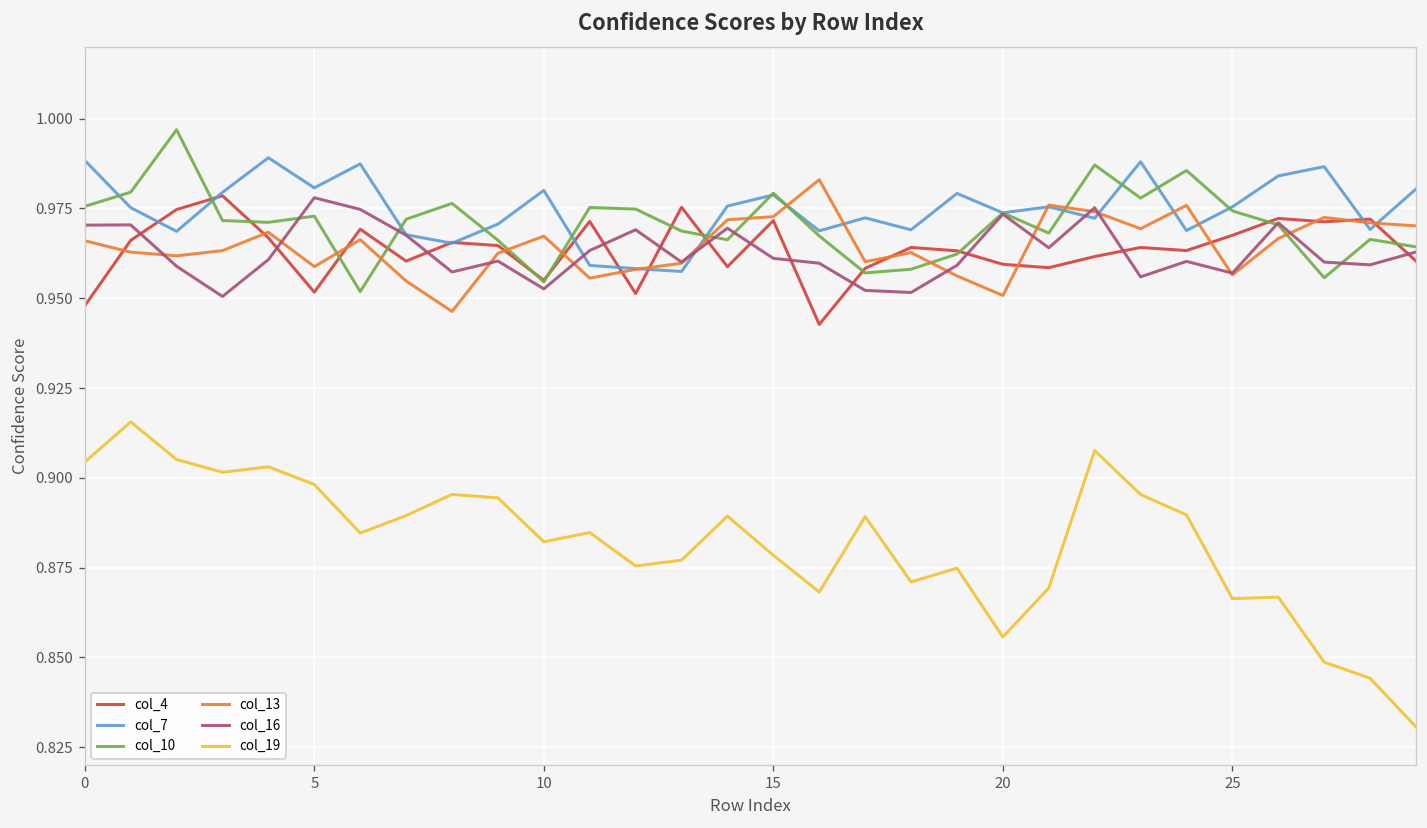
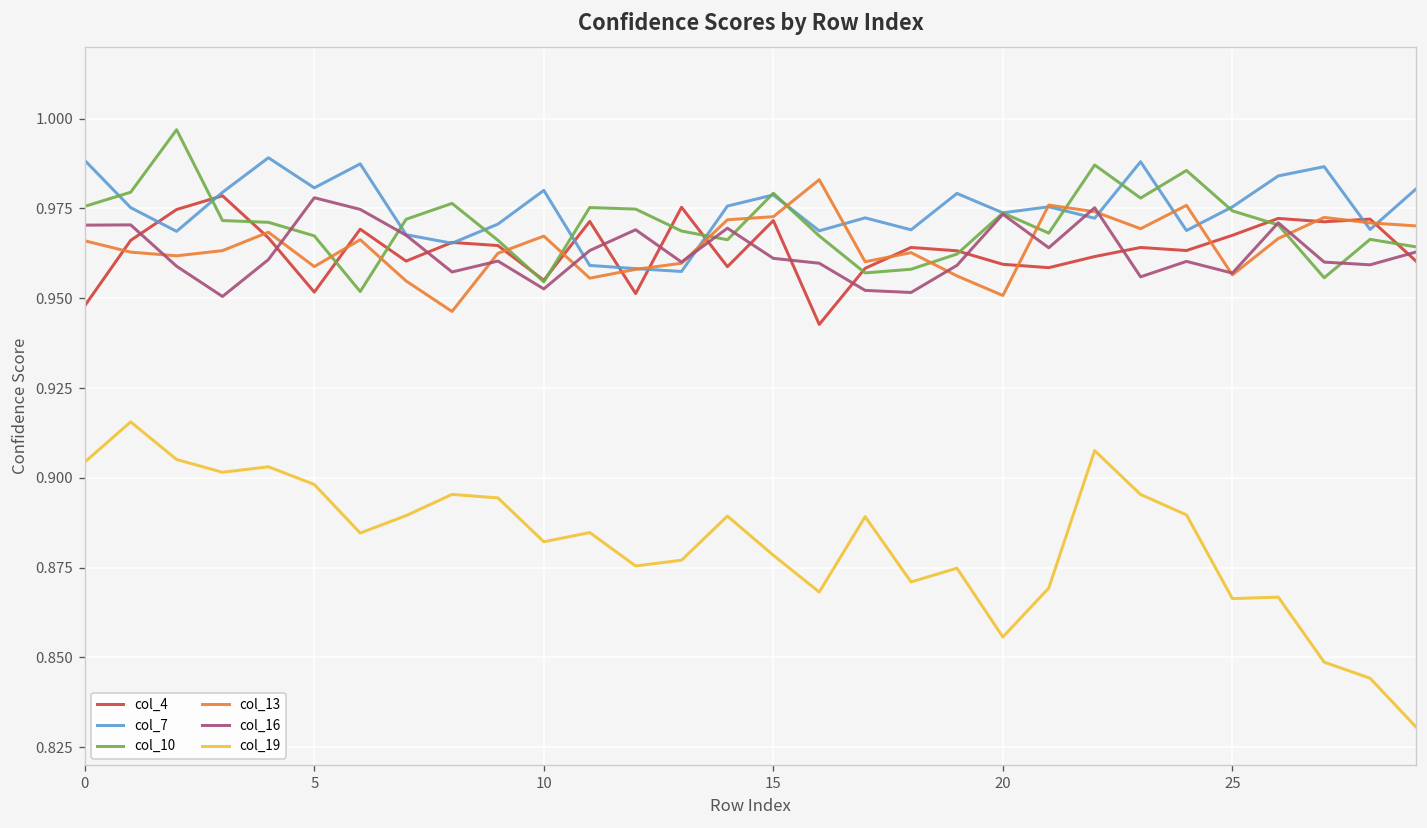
col_10, 5: 0.973 -> 0.967
